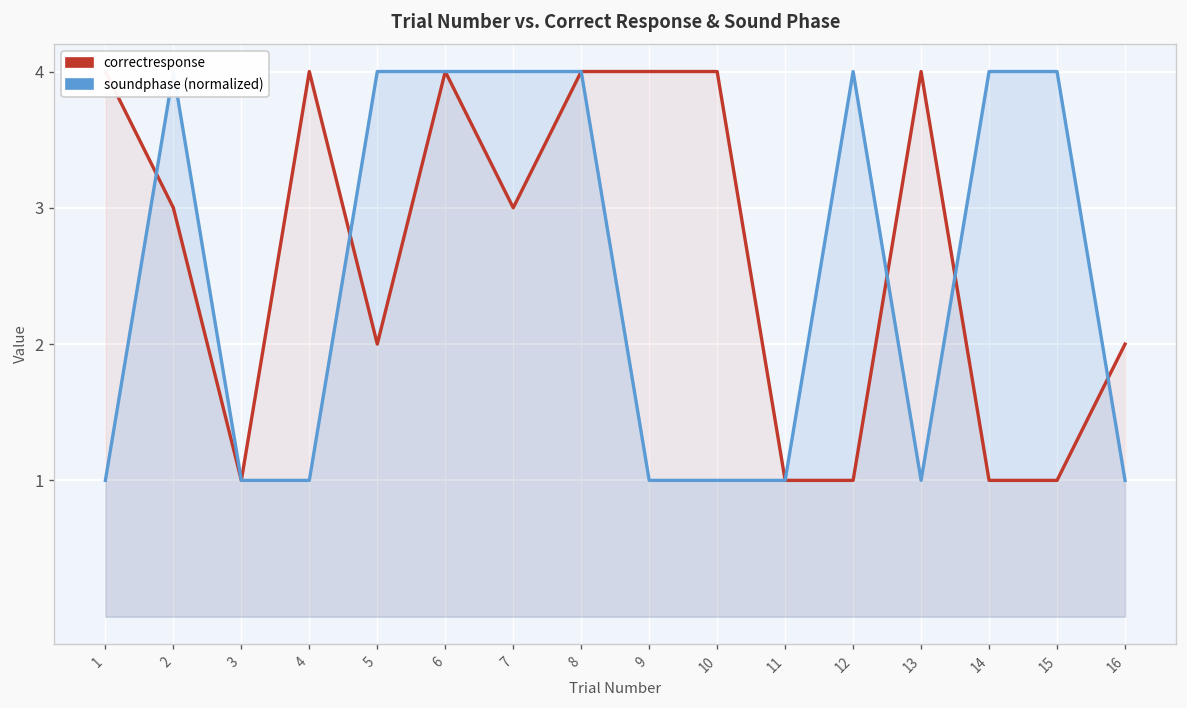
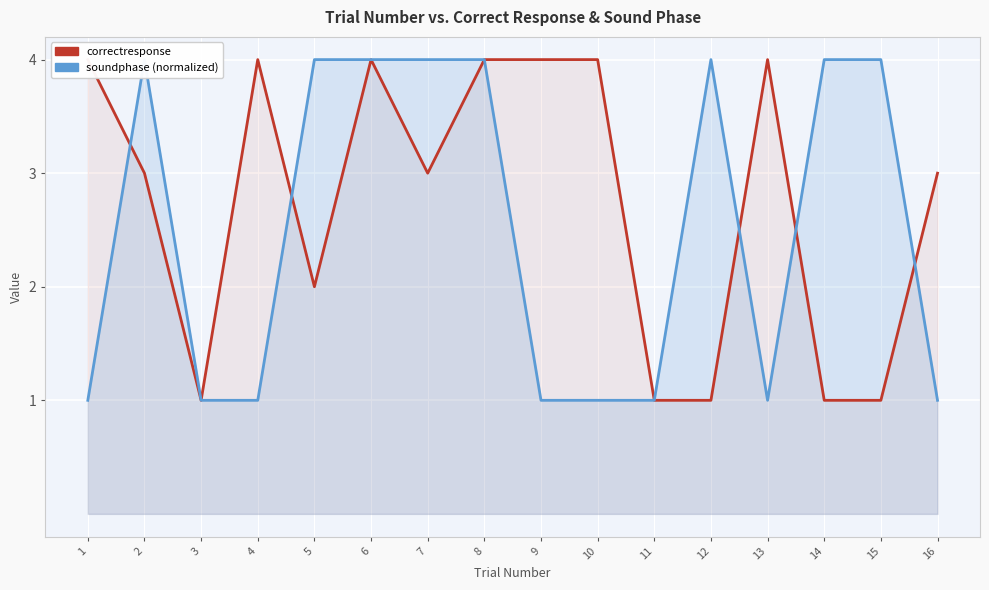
correctresponse, 16: 2 -> 3
